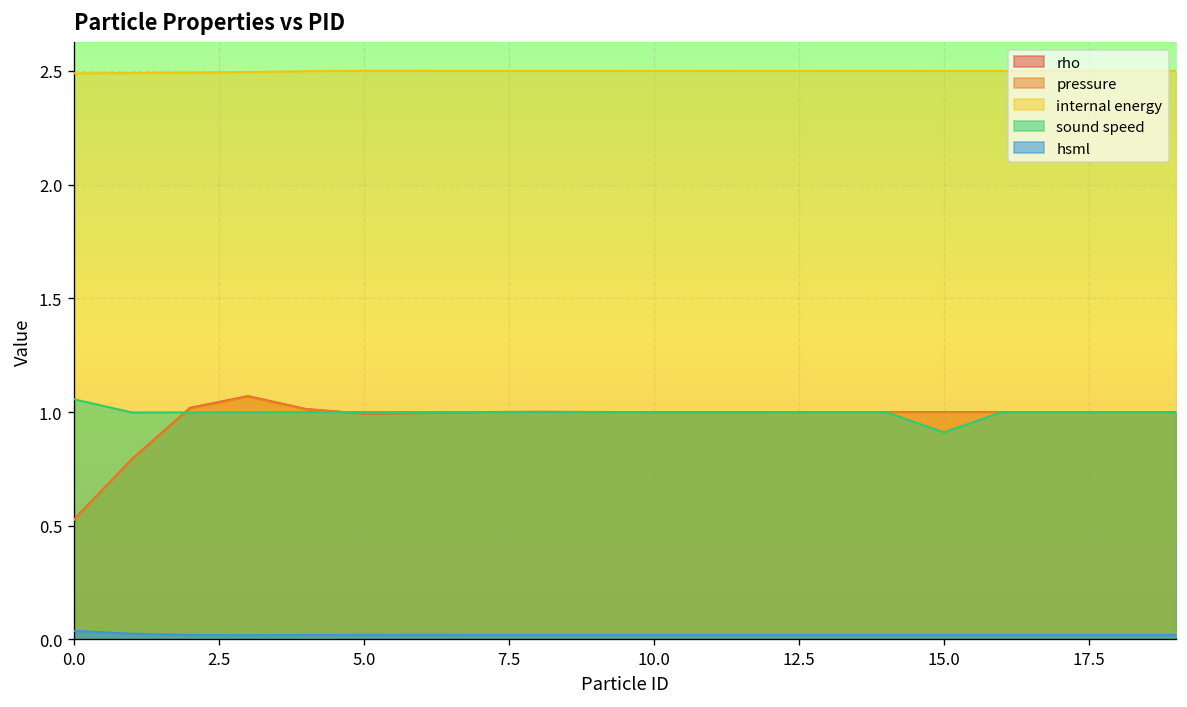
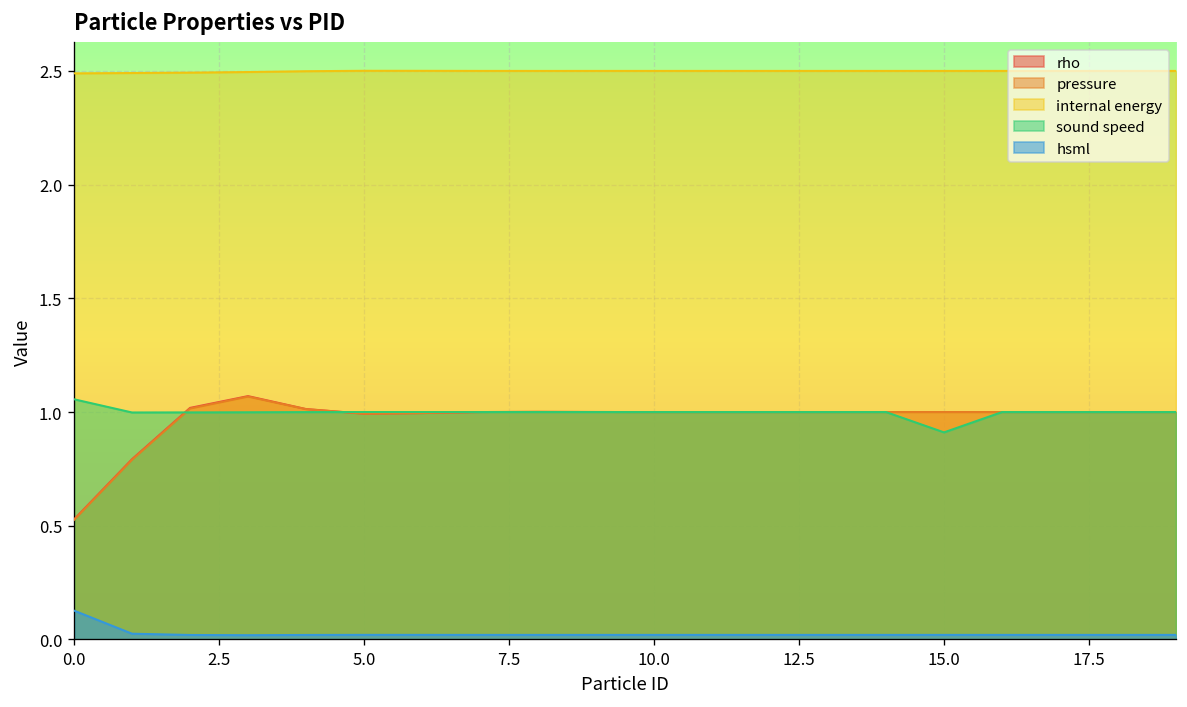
hsml, 0.0: 0.04 -> 0.13
